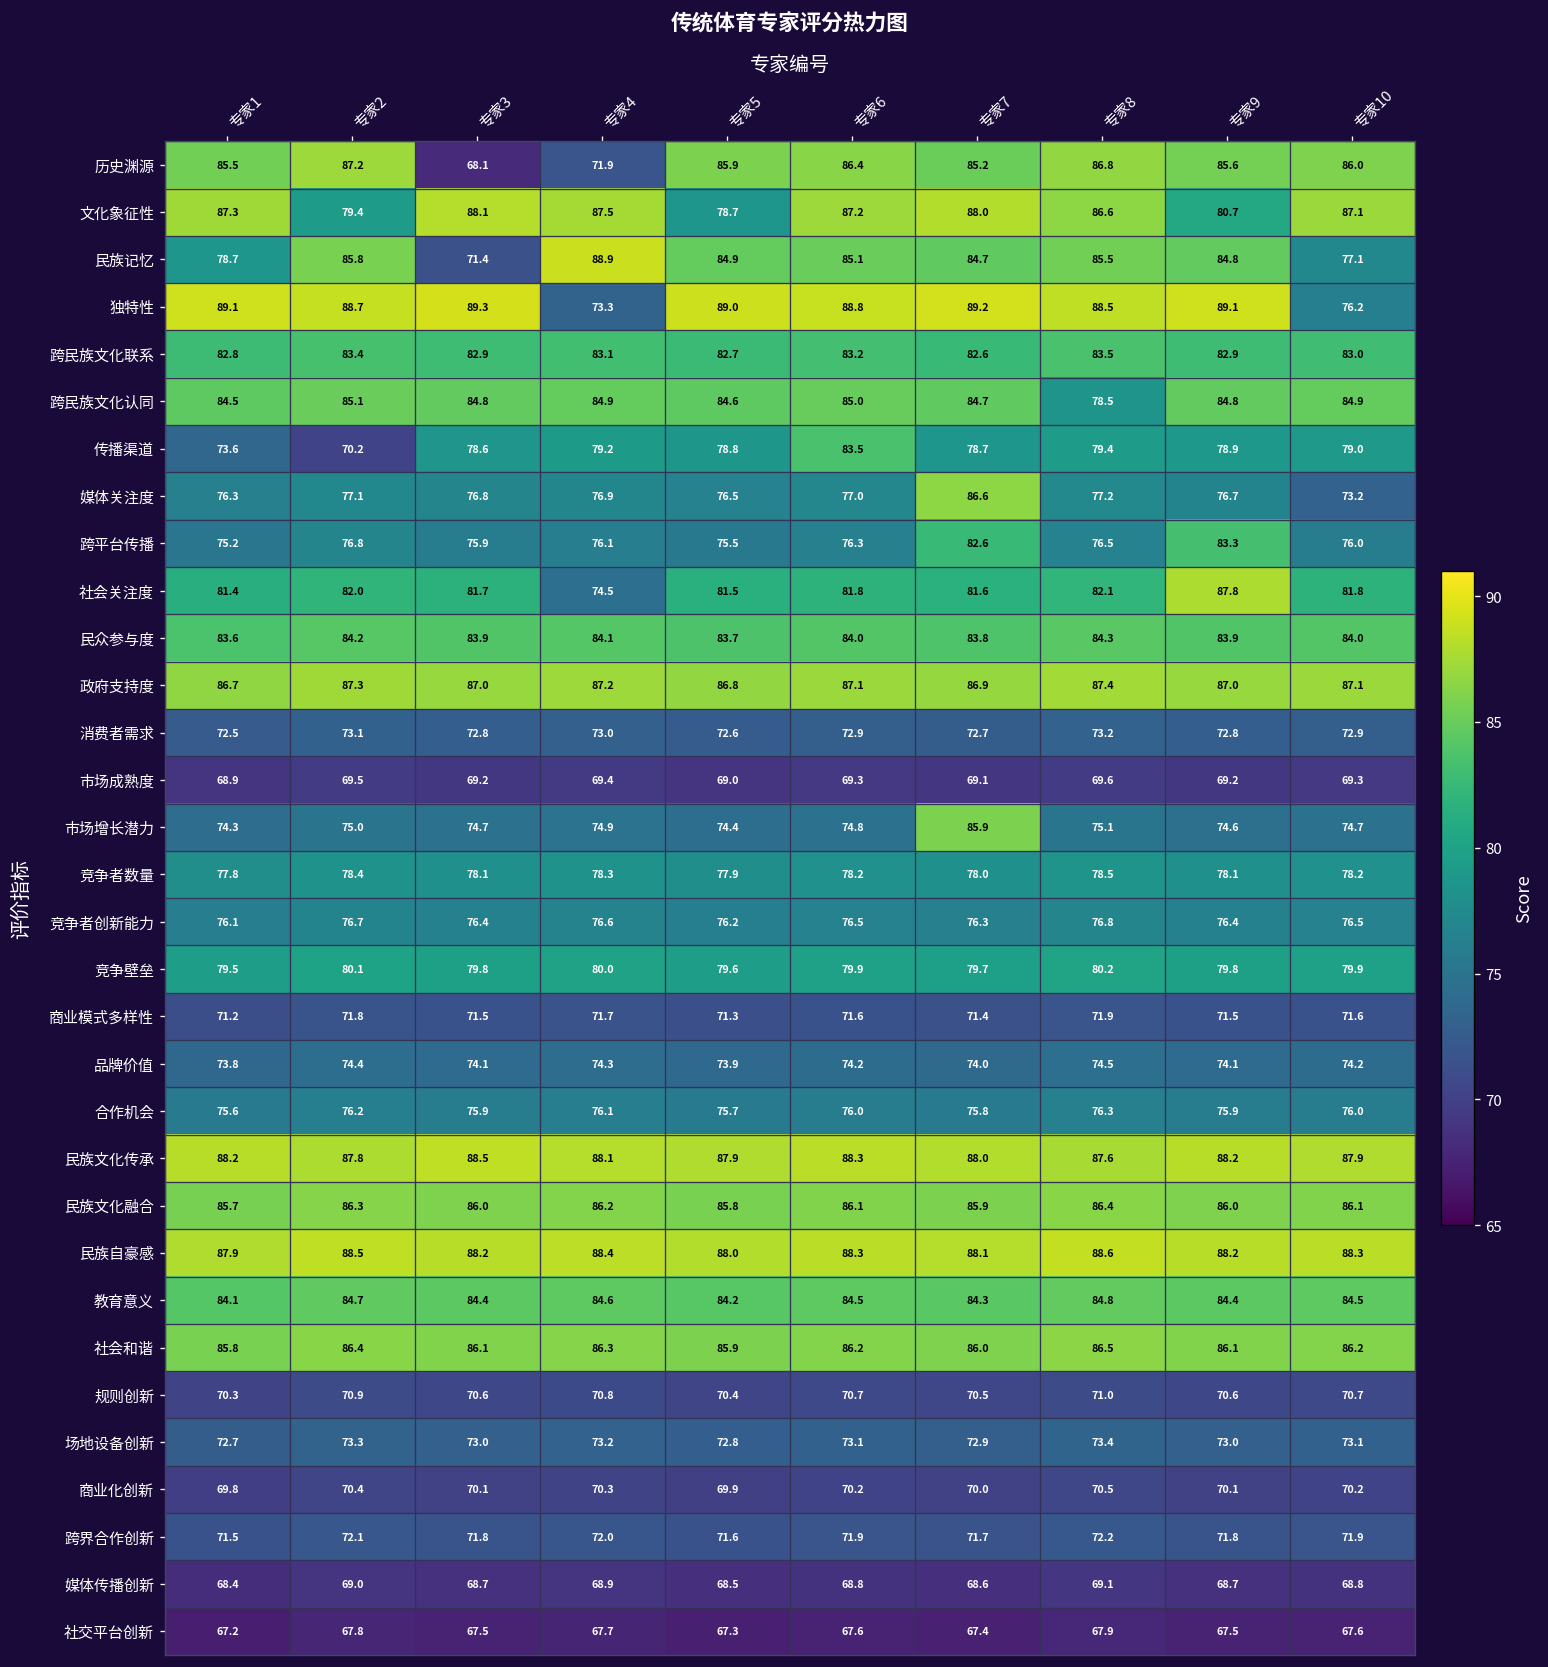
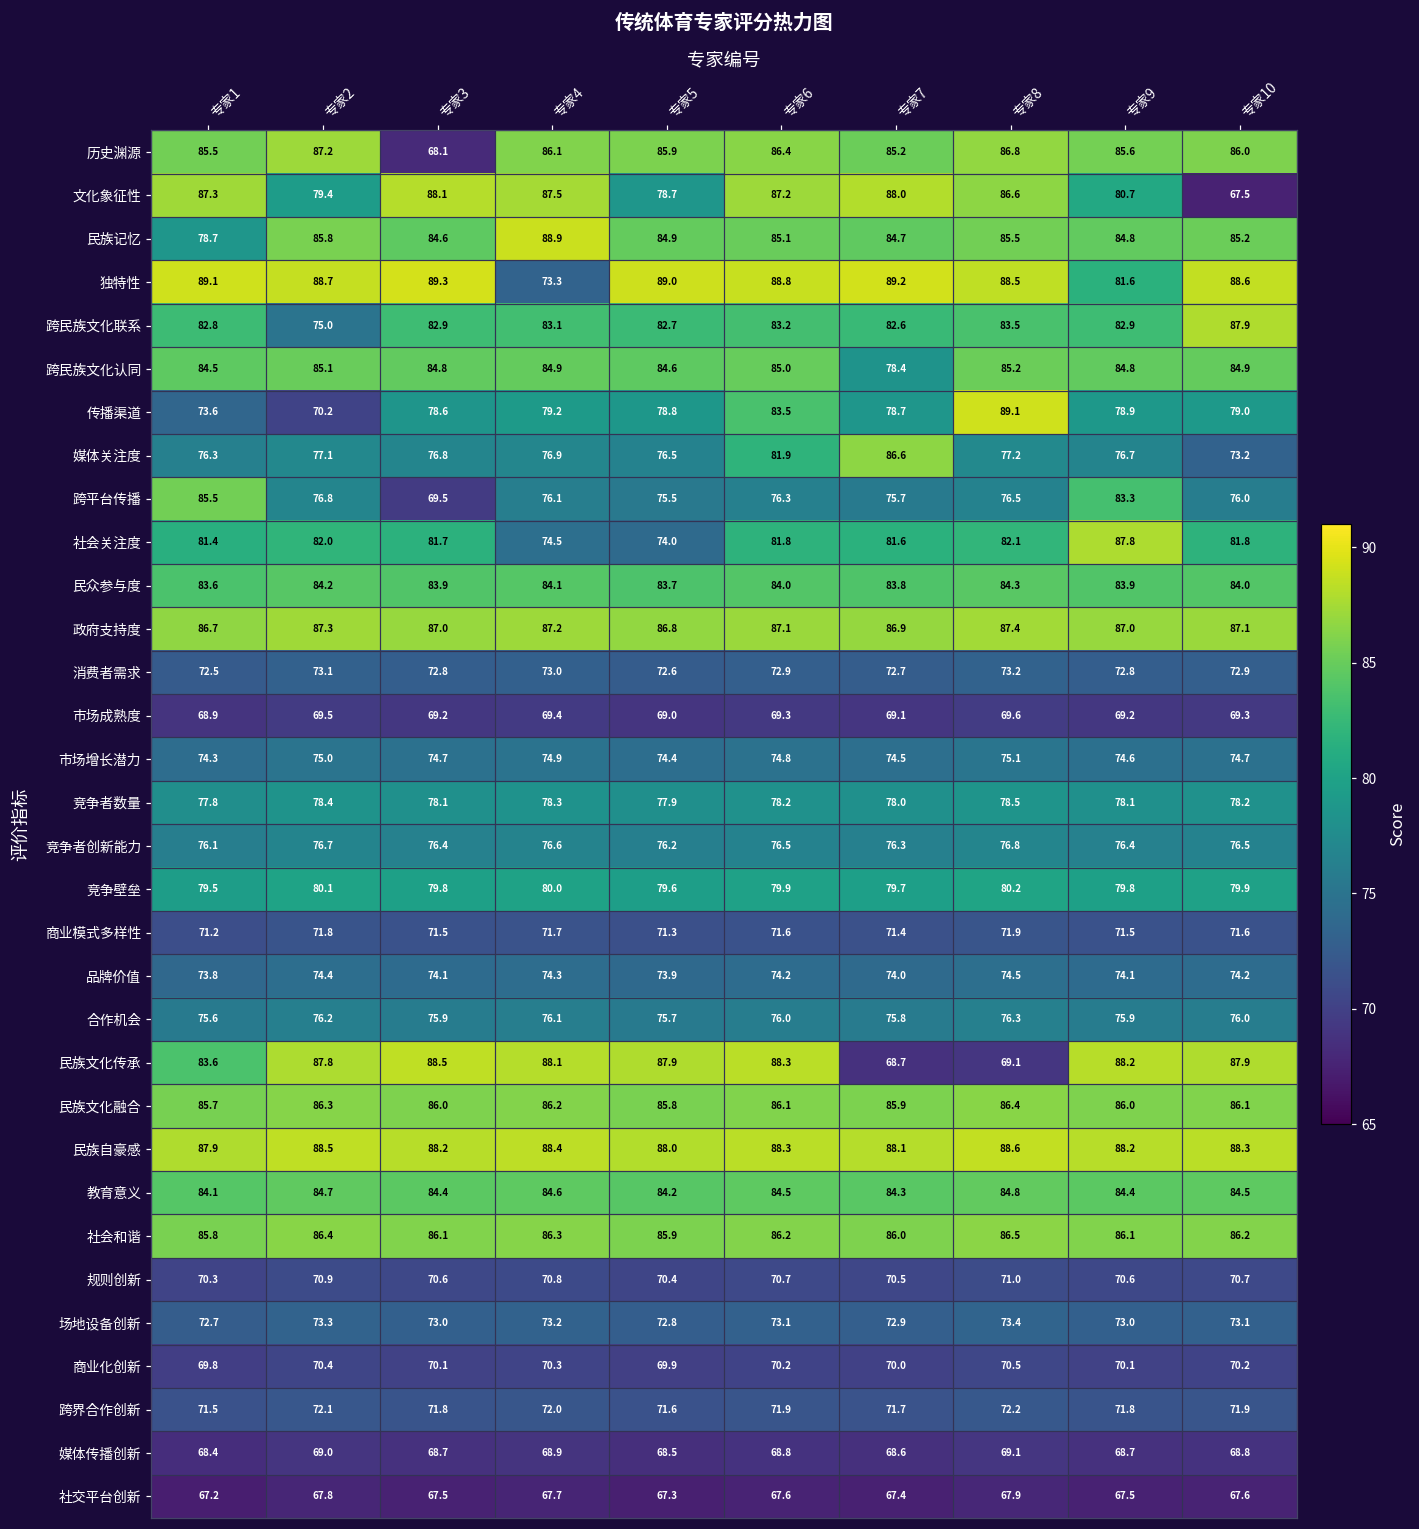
历史渊源, 专家4: 71.9 -> 86.1
文化象征性, 专家10: 87.1 -> 67.5
民族记忆, 专家3: 71.4 -> 84.6
民族记忆, 专家10: 77.1 -> 85.2
独特性, 专家9: 89.1 -> 81.6
独特性, 专家10: 76.2 -> 88.6
跨民族文化联系, 专家2: 83.4 -> 75.0
跨民族文化联系, 专家10: 83.0 -> 87.9
跨民族文化认同, 专家7: 84.7 -> 78.4
跨民族文化认同, 专家8: 78.5 -> 85.2
传播渠道, 专家8: 79.4 -> 89.1
媒体关注度, 专家6: 77.0 -> 81.9
跨平台传播, 专家1: 75.2 -> 85.5
跨平台传播, 专家3: 75.9 -> 69.5
跨平台传播, 专家7: 82.6 -> 75.7
社会关注度, 专家5: 81.5 -> 74.0
市场增长潜力, 专家7: 85.9 -> 74.5
民族文化传承, 专家1: 88.2 -> 83.6
民族文化传承, 专家7: 88.0 -> 68.7
民族文化传承, 专家8: 87.6 -> 69.1
